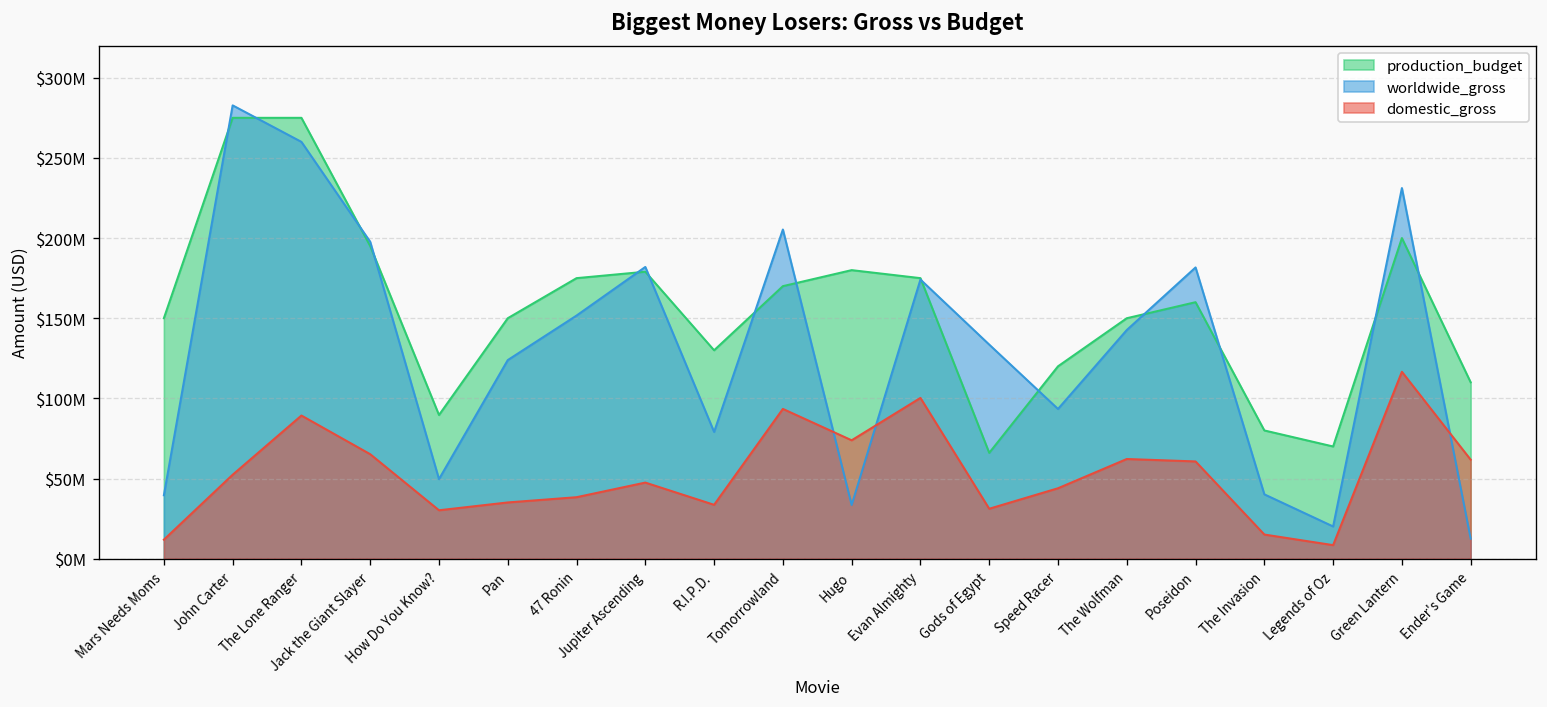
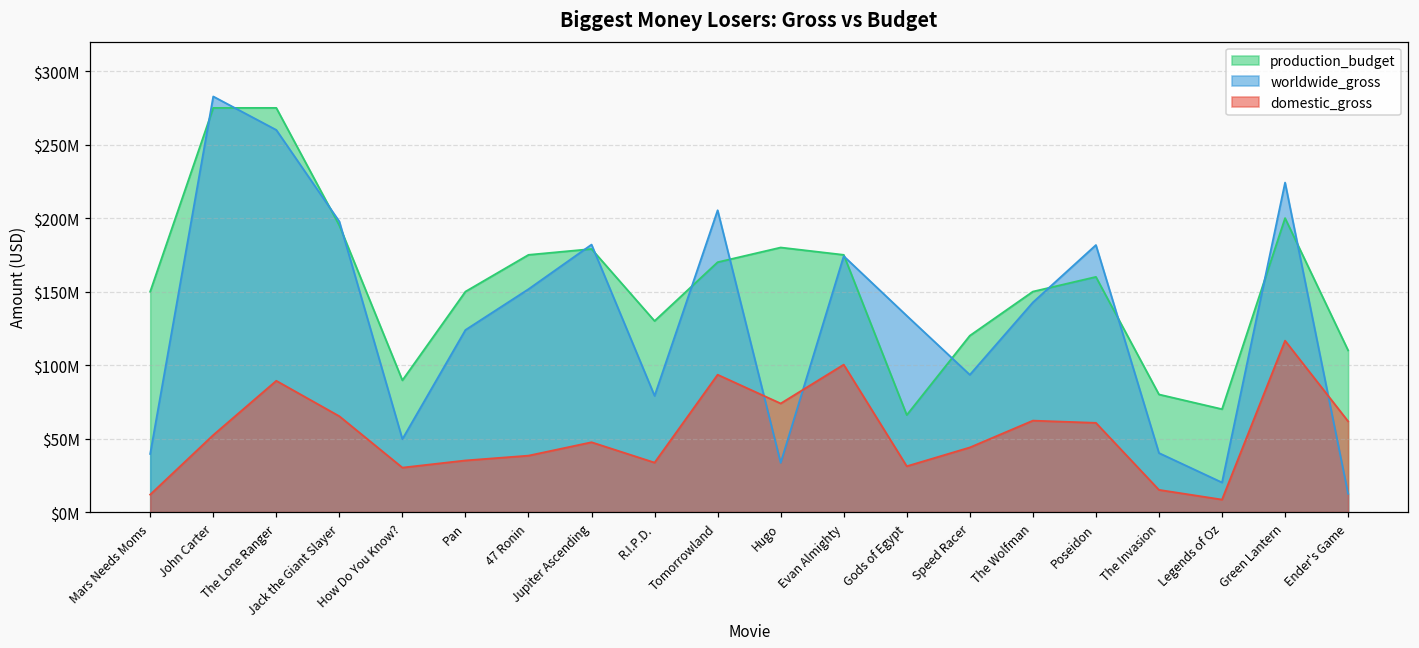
worldwide_gross, Green Lantern: $231000000 -> $224000000
